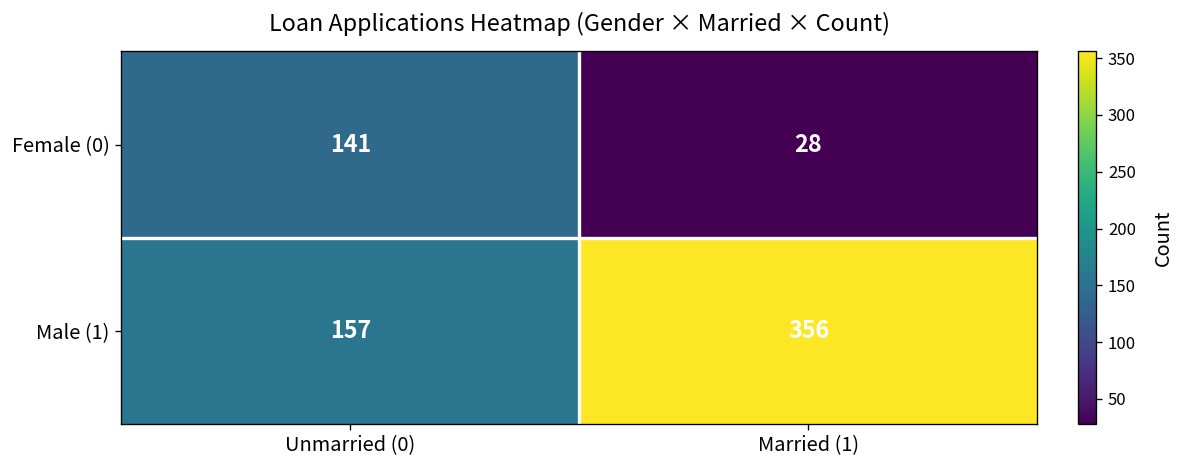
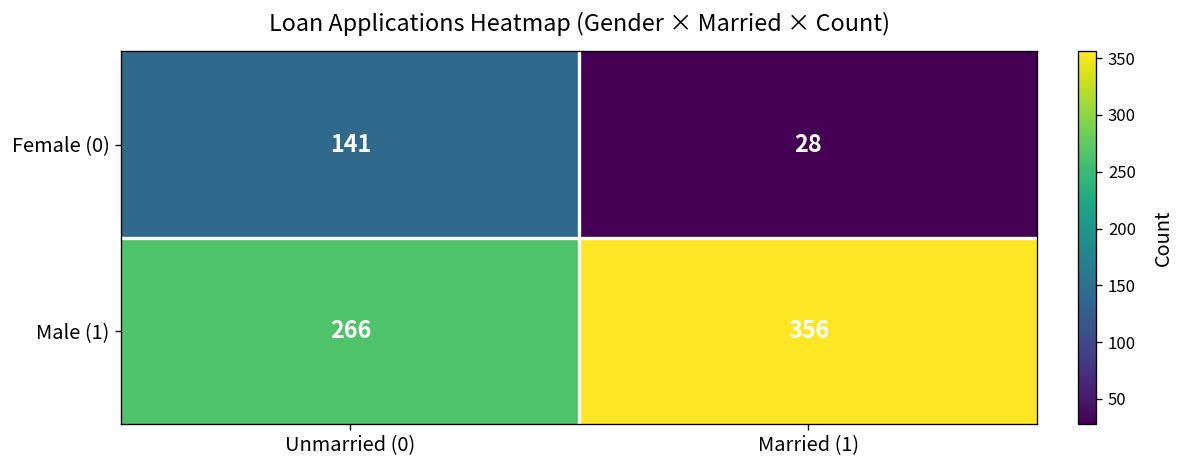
Male (1), Unmarried (0): 157 -> 266
